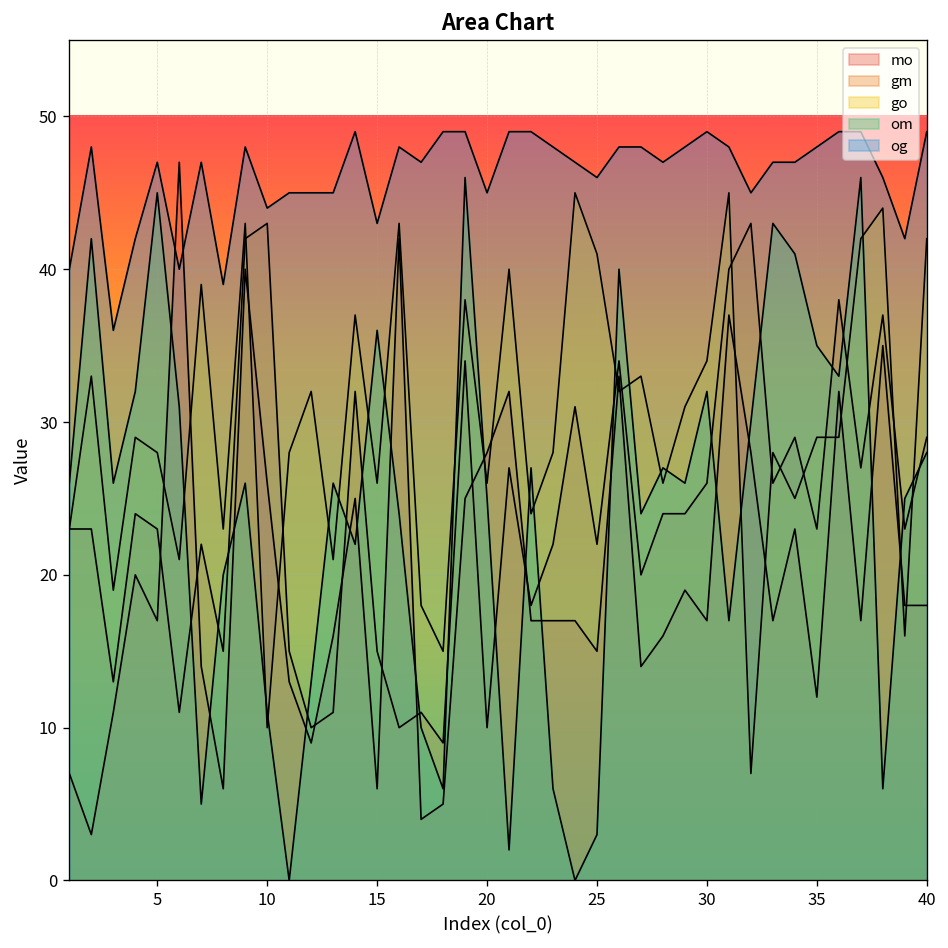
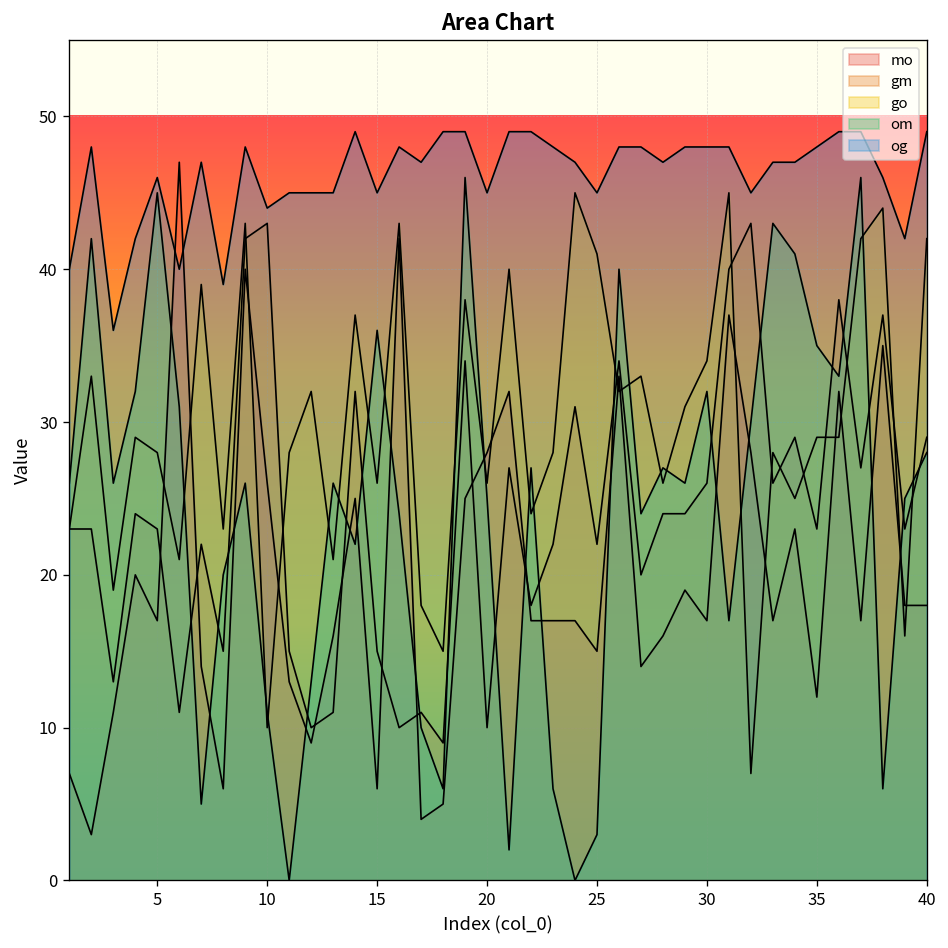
og, 5: 47 -> 46
og, 15: 43 -> 45
og, 25: 46 -> 45
og, 30: 49 -> 48
